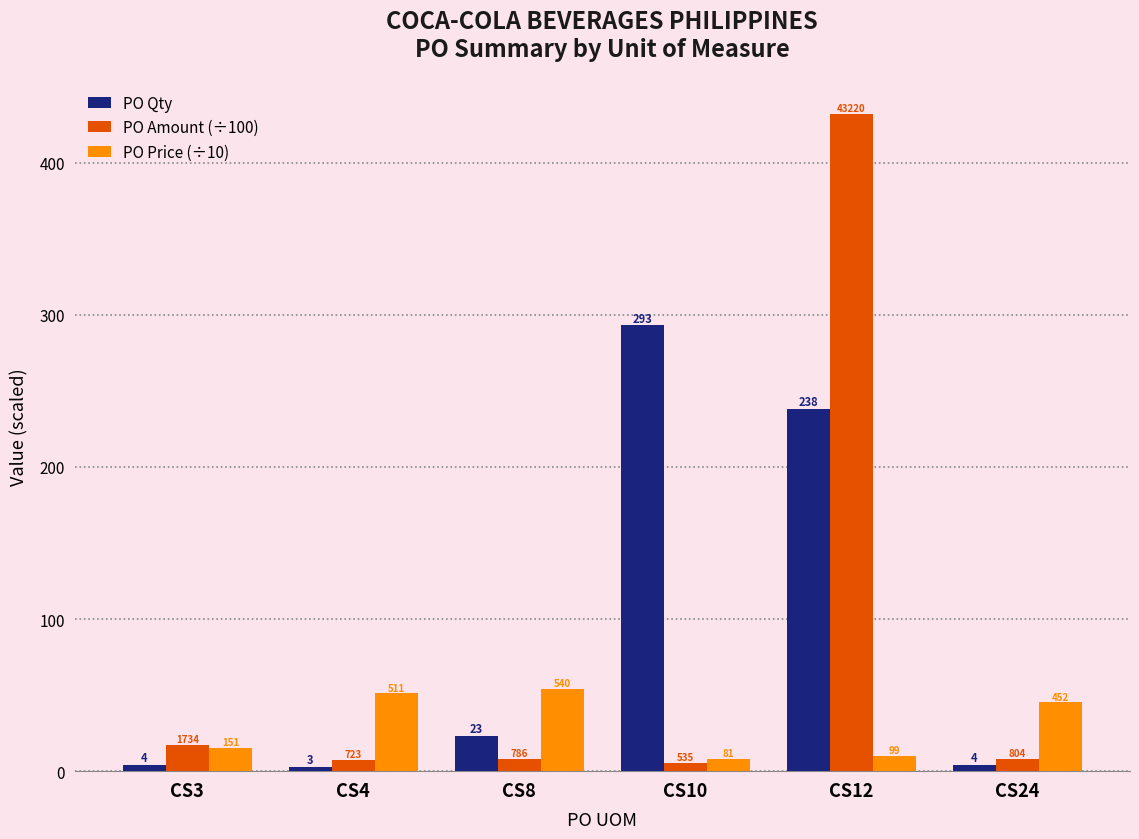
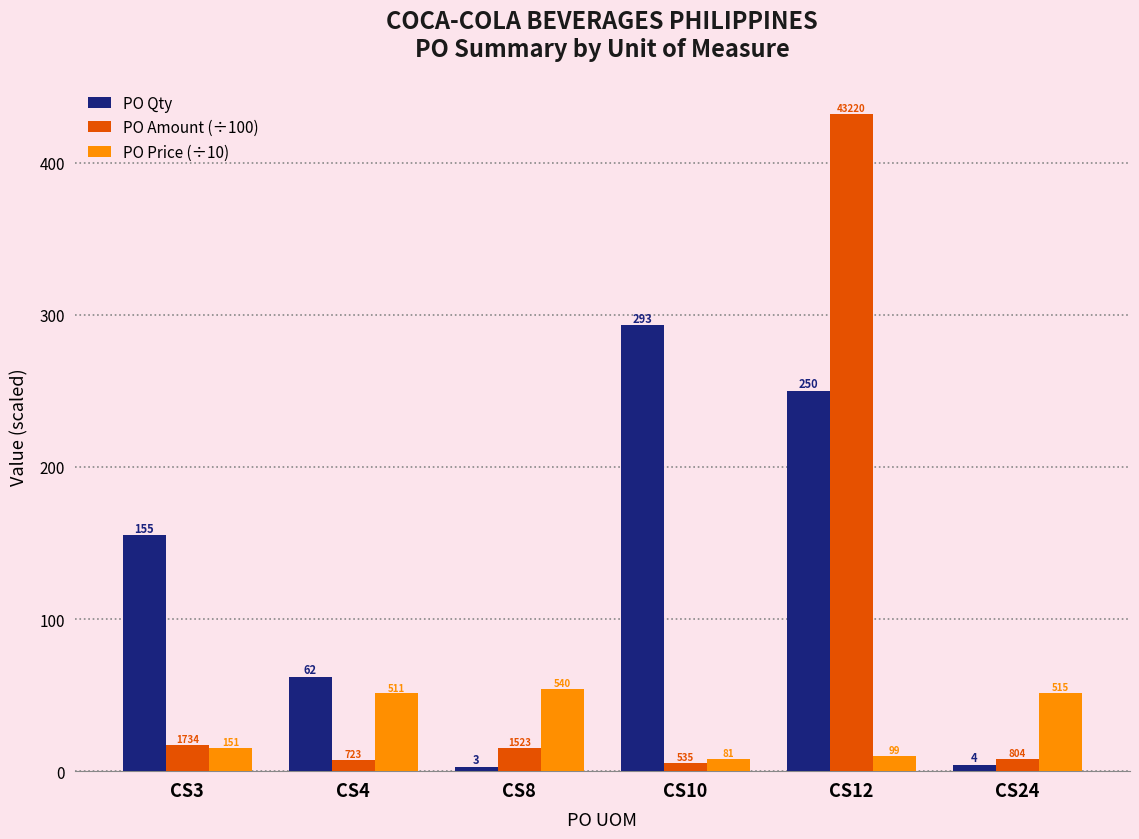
PO Qty, CS3: 4 -> 155
PO Qty, CS4: 3 -> 62
PO Qty, CS8: 23 -> 3
PO Amount (÷100), CS8: 786 -> 1523
PO Qty, CS12: 238 -> 250
PO Price (÷10), CS24: 452 -> 515
